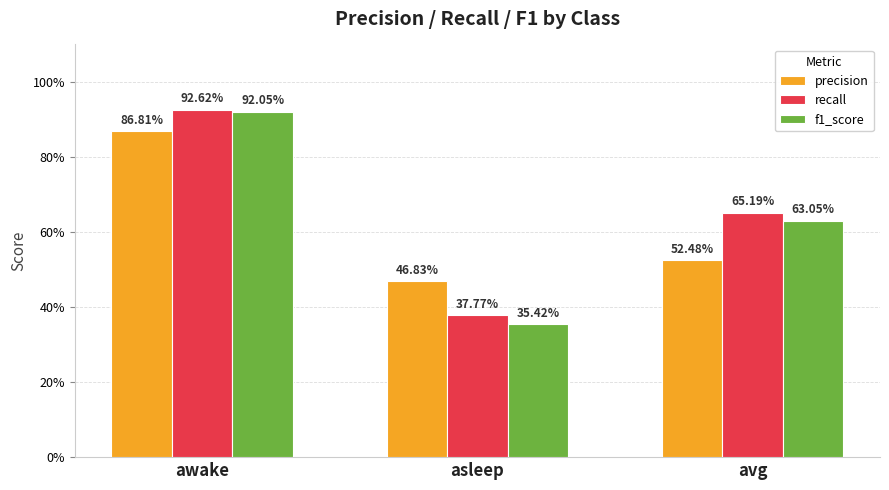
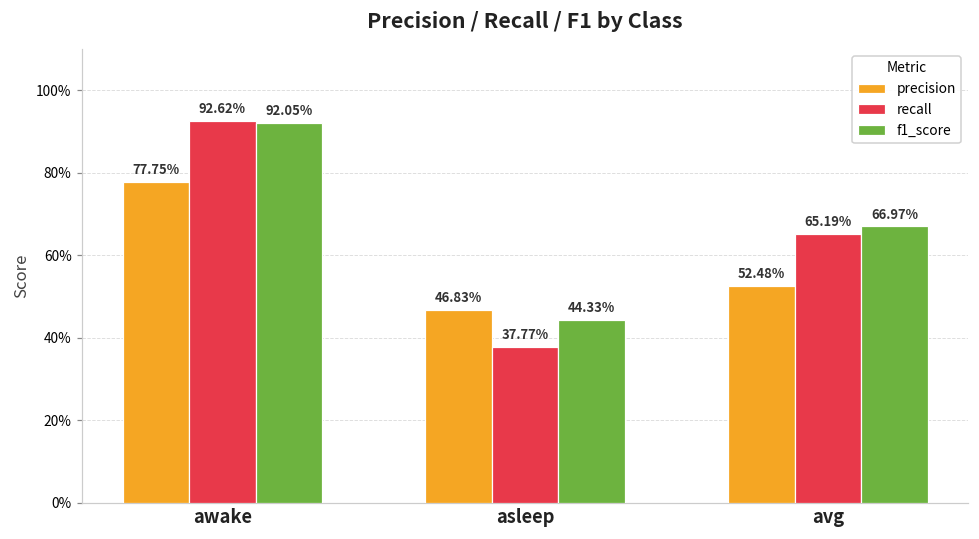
precision, awake: 86.81% -> 77.75%
f1_score, asleep: 35.42% -> 44.33%
f1_score, avg: 63.05% -> 66.97%
